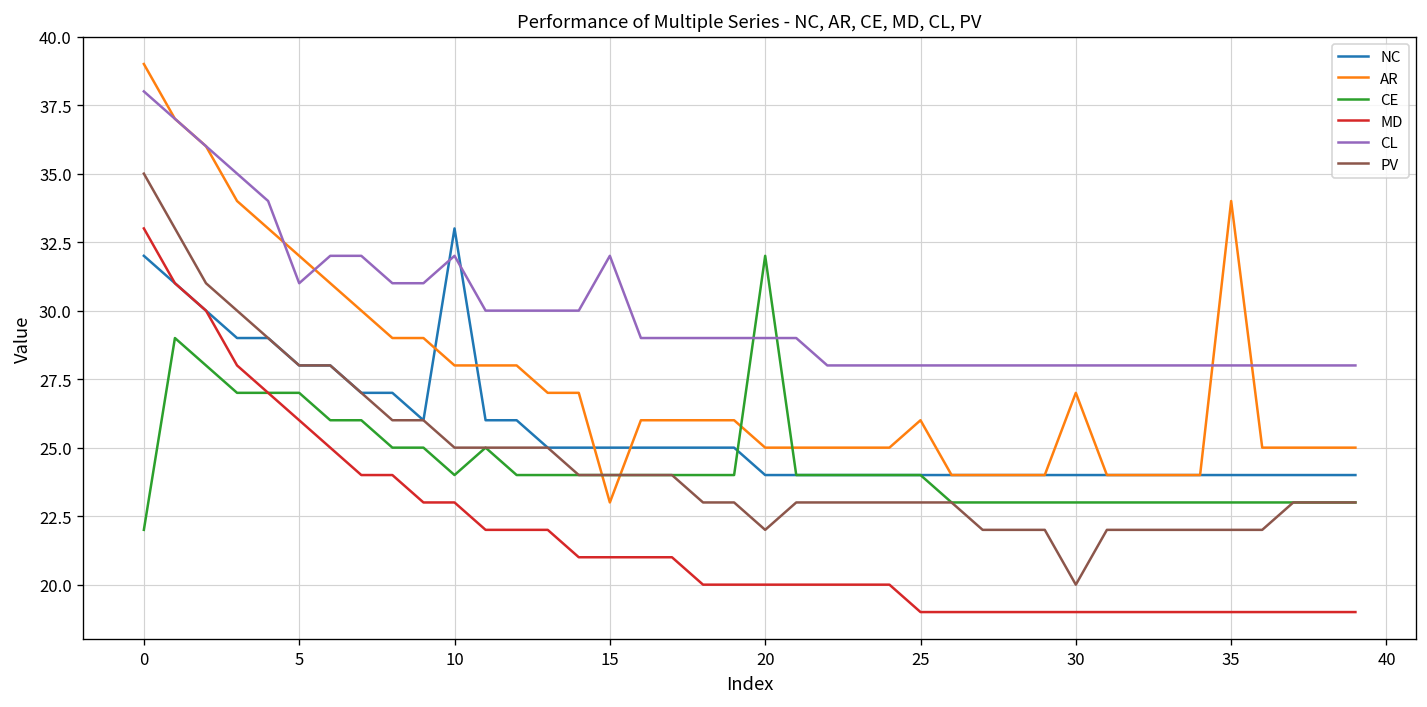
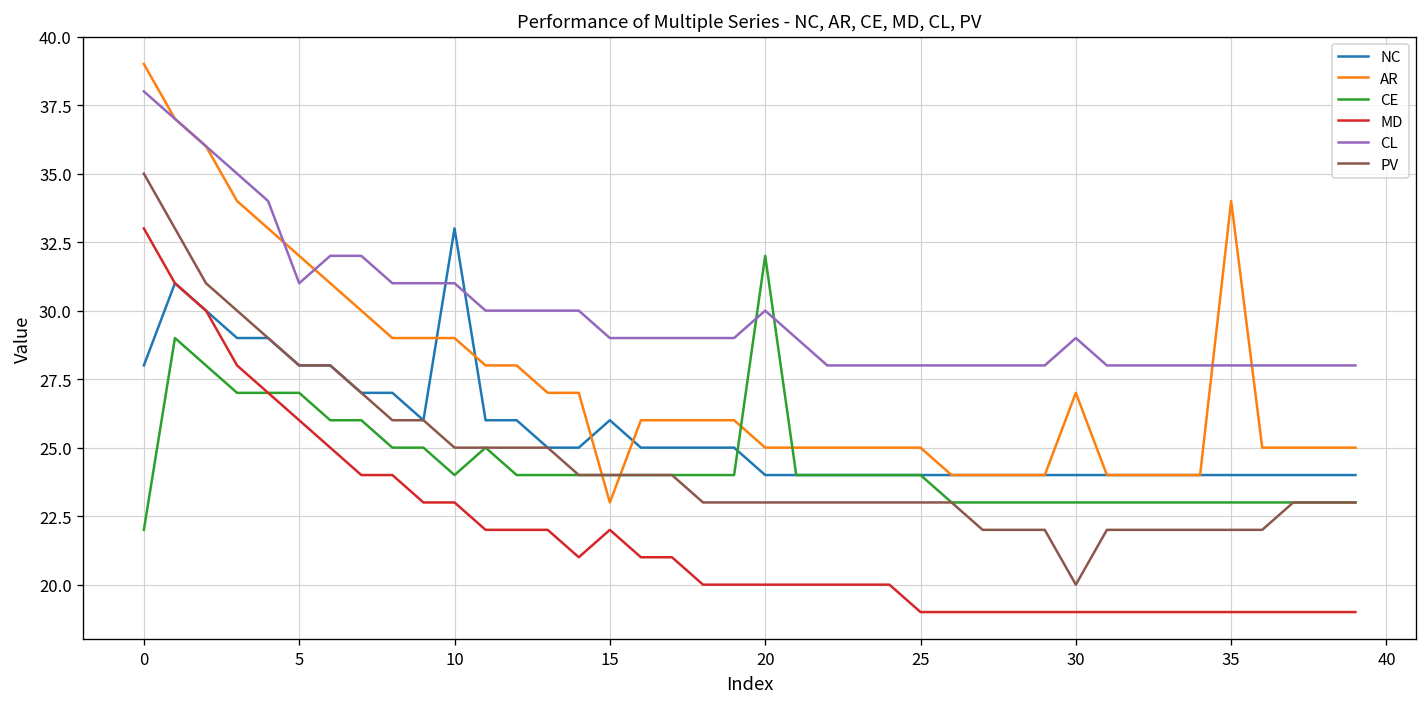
NC, 0: 32 -> 28
AR, 10: 28 -> 29
CL, 10: 32 -> 31
NC, 15: 25 -> 26
MD, 15: 21 -> 22
CL, 15: 32 -> 29
CL, 20: 29 -> 30
PV, 20: 22 -> 23
AR, 25: 26 -> 25
CL, 30: 28 -> 29
